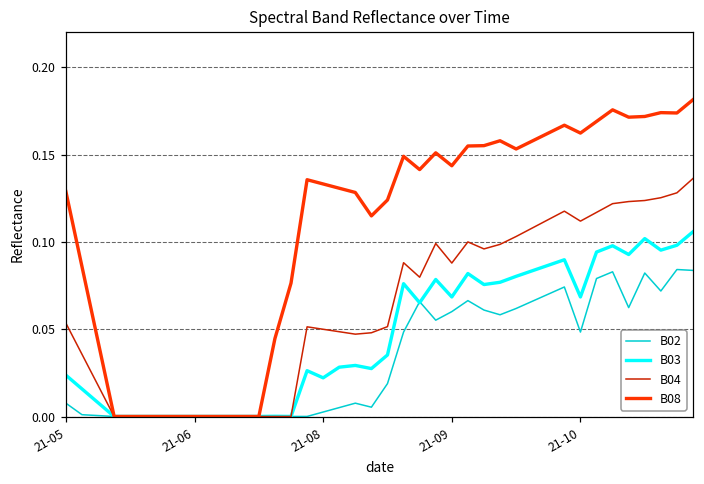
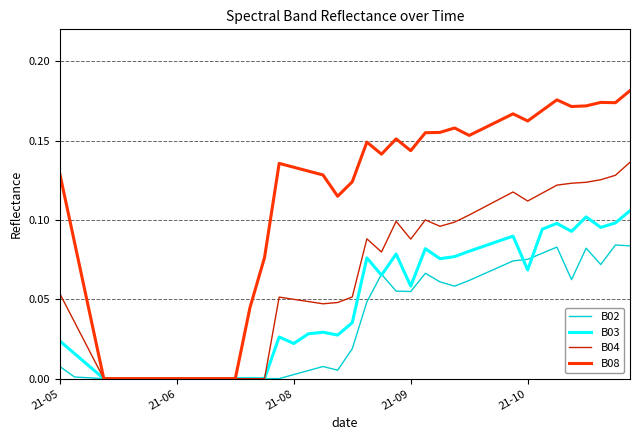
B02, 21-09: 0.060 -> 0.055
B03, 21-09: 0.069 -> 0.058
B02, 21-10: 0.048 -> 0.075
